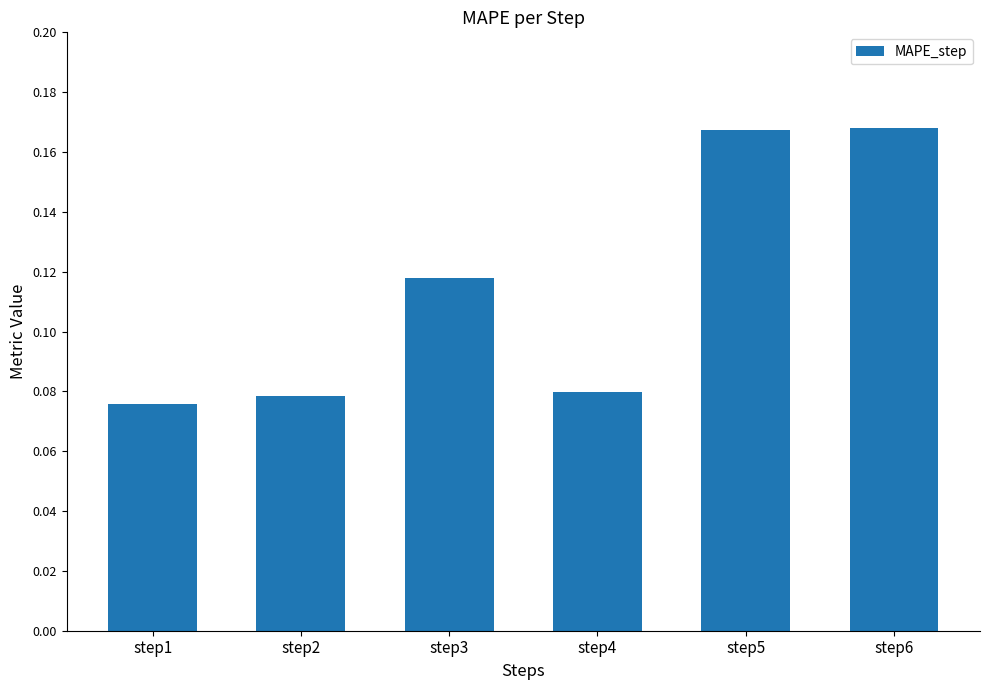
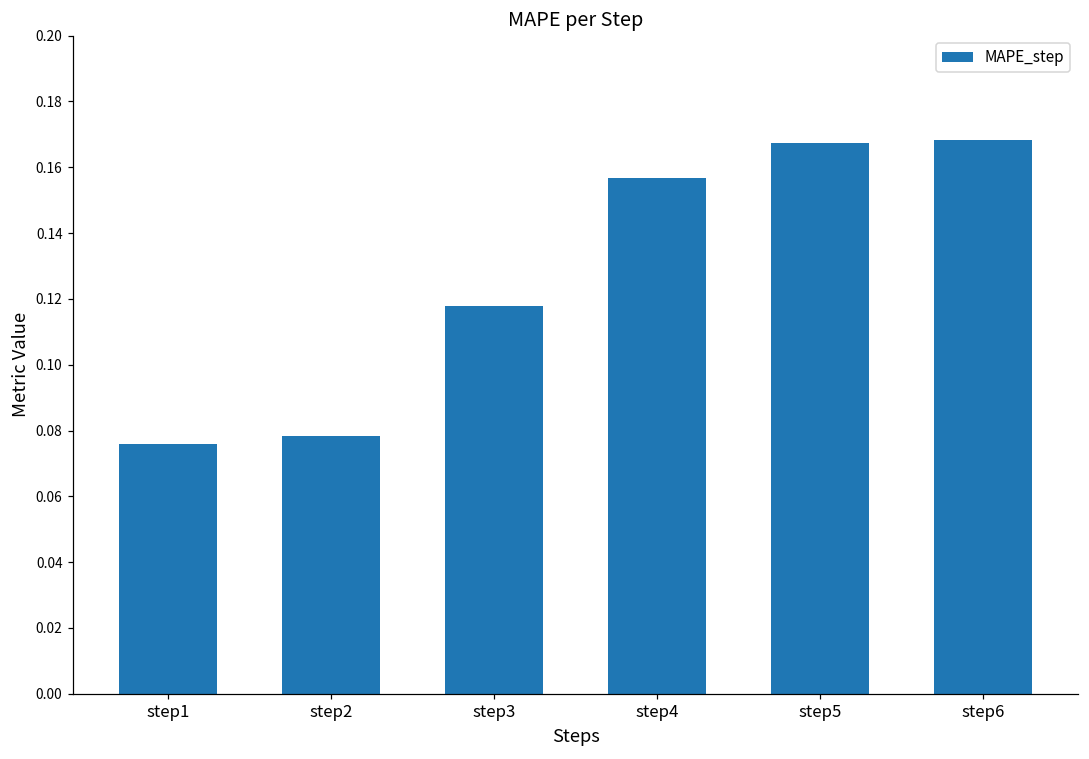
step4: 0.080 -> 0.157
